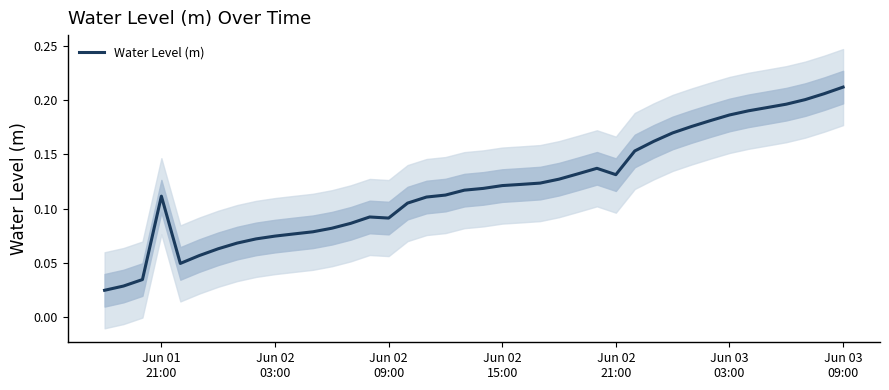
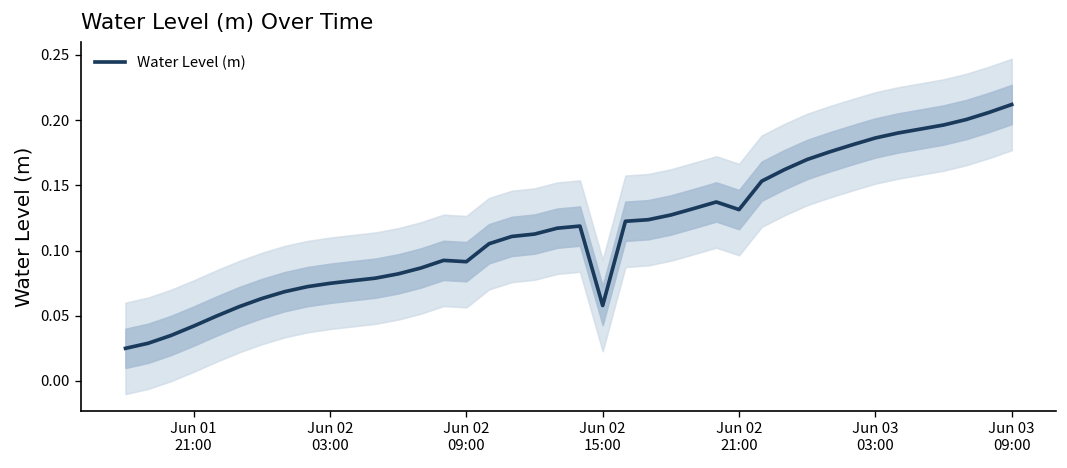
Water Level (m), Jun 01 21:00: 0.112 -> 0.042
Water Level (m), Jun 02 15:00: 0.121 -> 0.058
